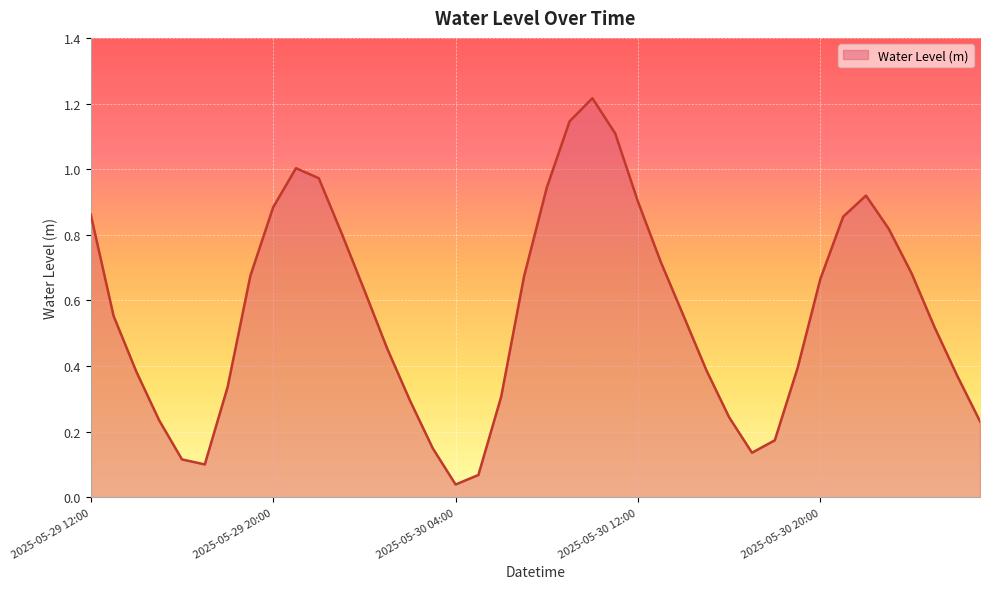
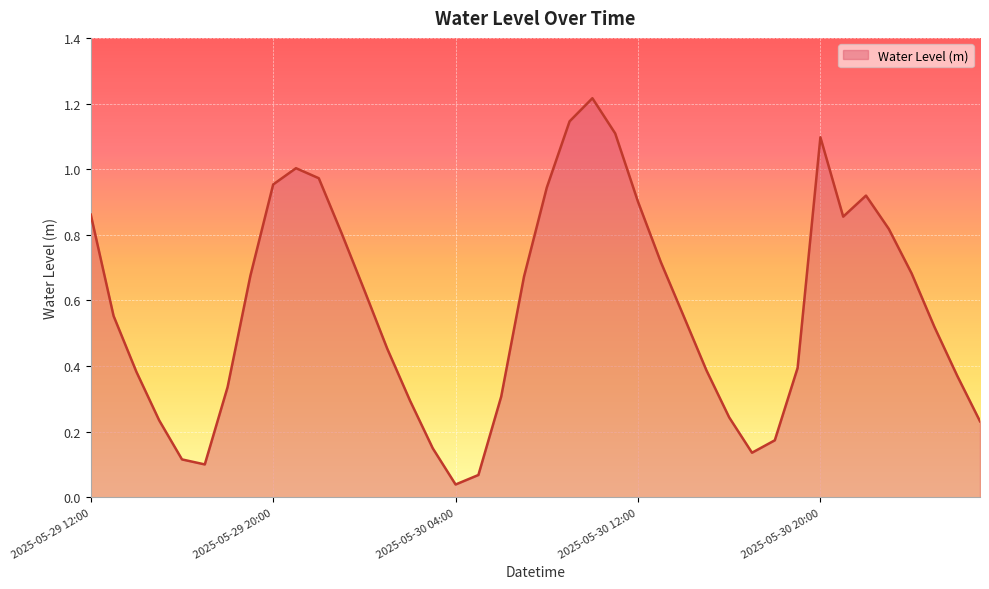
2025-05-29 20:00: 0.88 -> 0.95
2025-05-30 20:00: 0.67 -> 1.10
